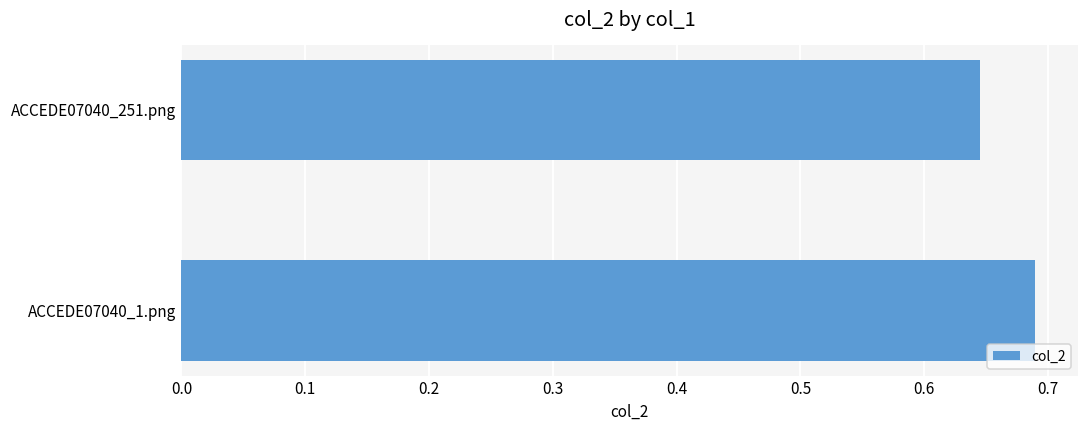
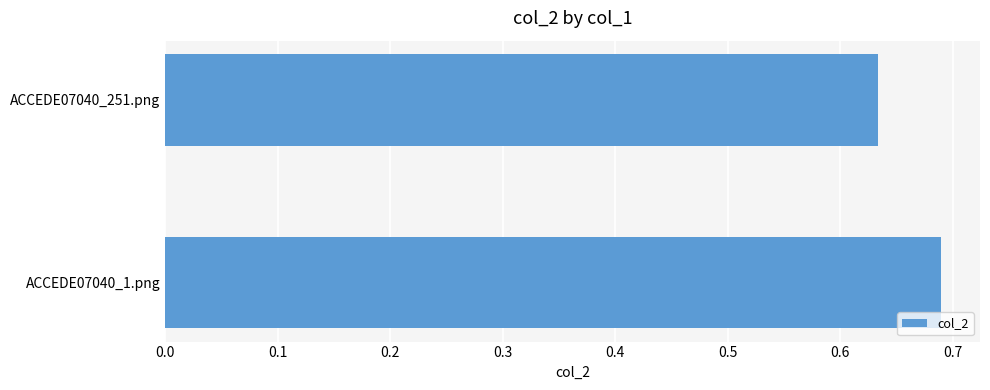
ACCEDE07040_251.png: 0.645 -> 0.633
